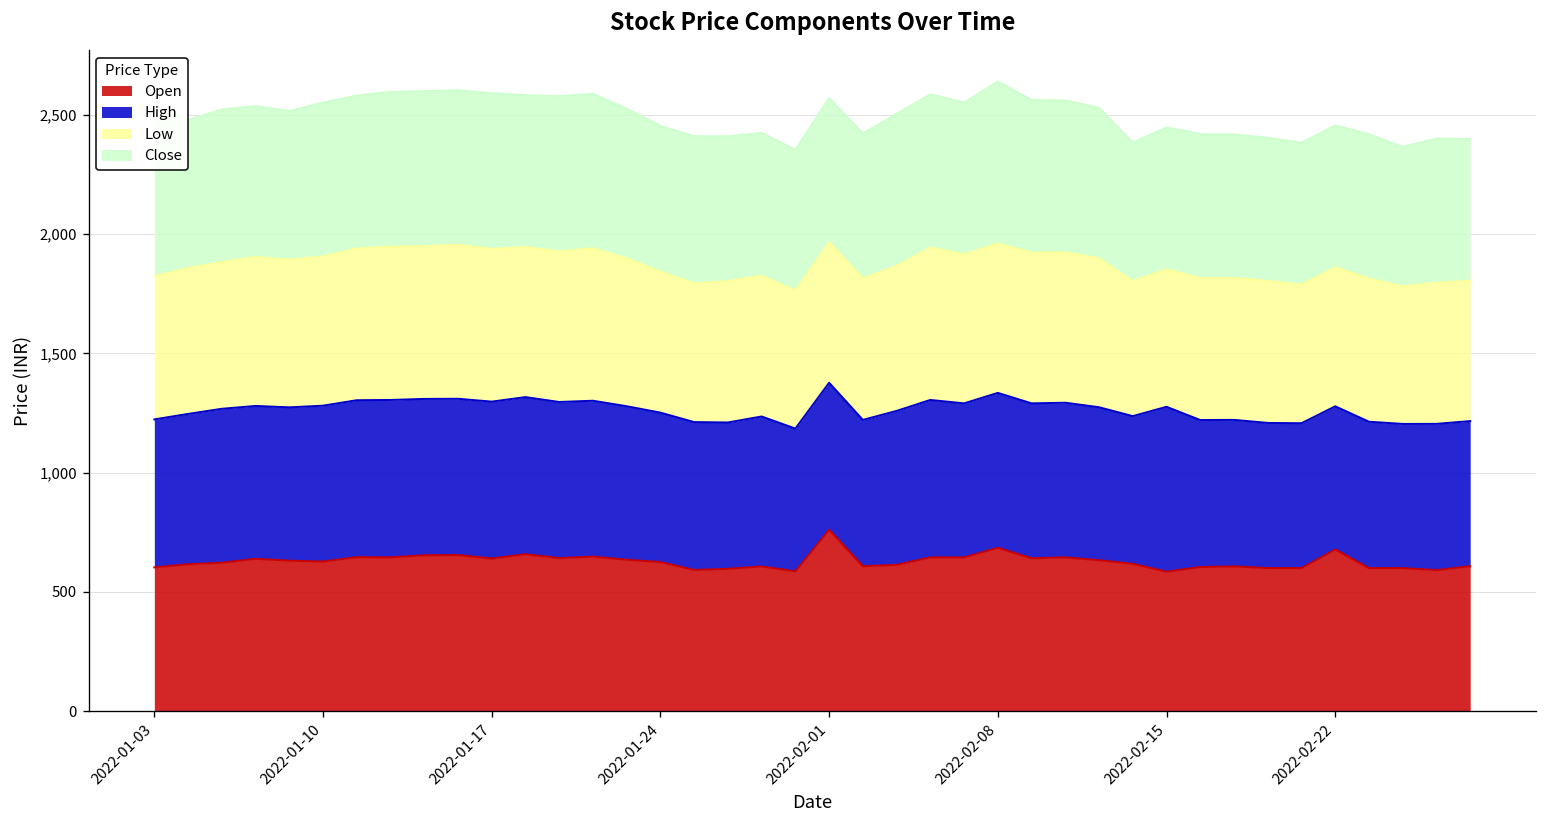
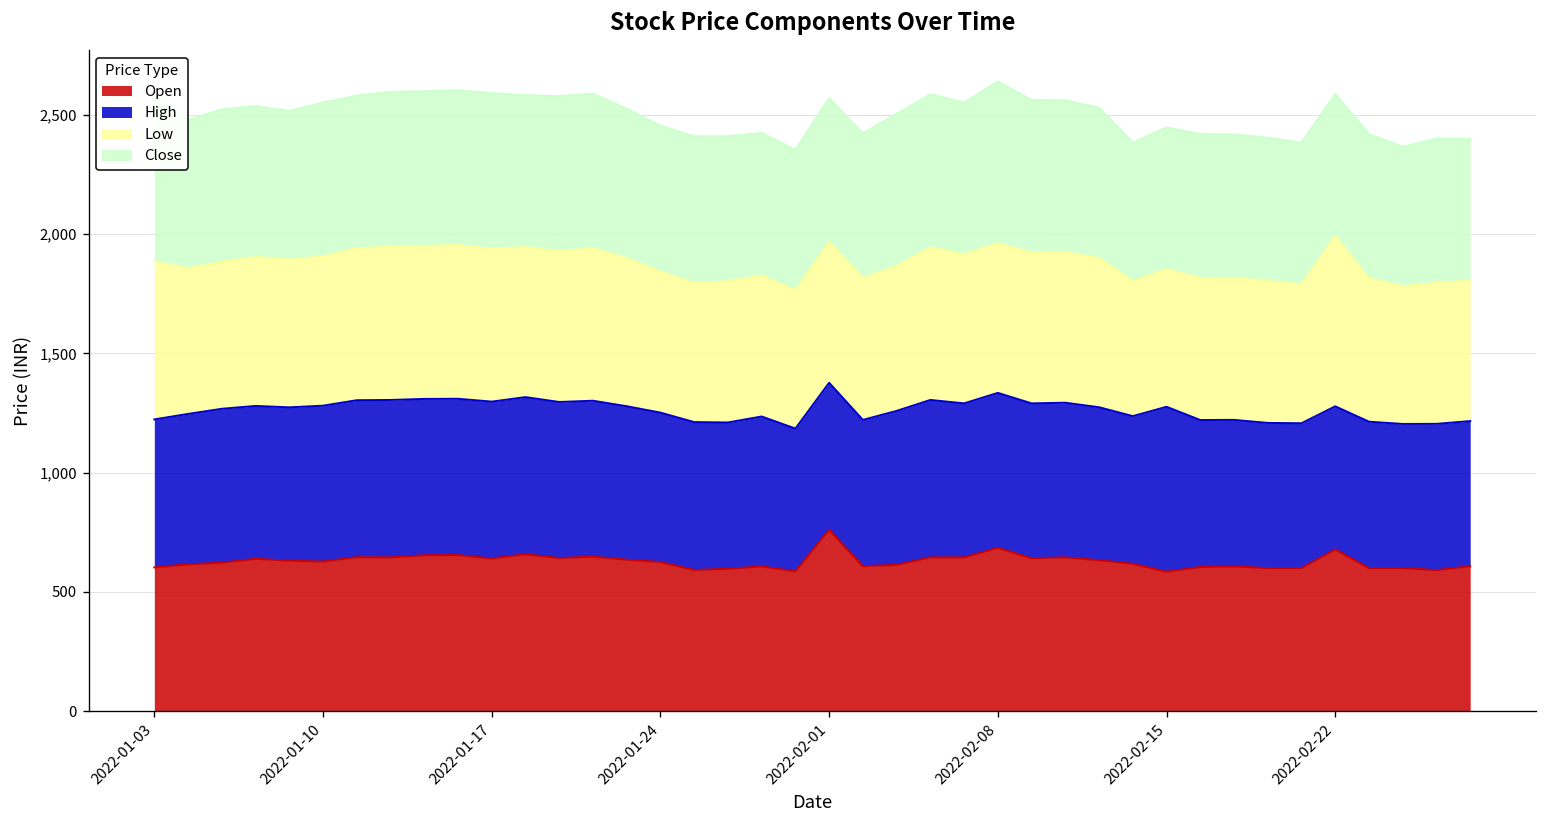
Low, 2022-01-03: 600 -> 660
Low, 2022-02-22: 580 -> 710
